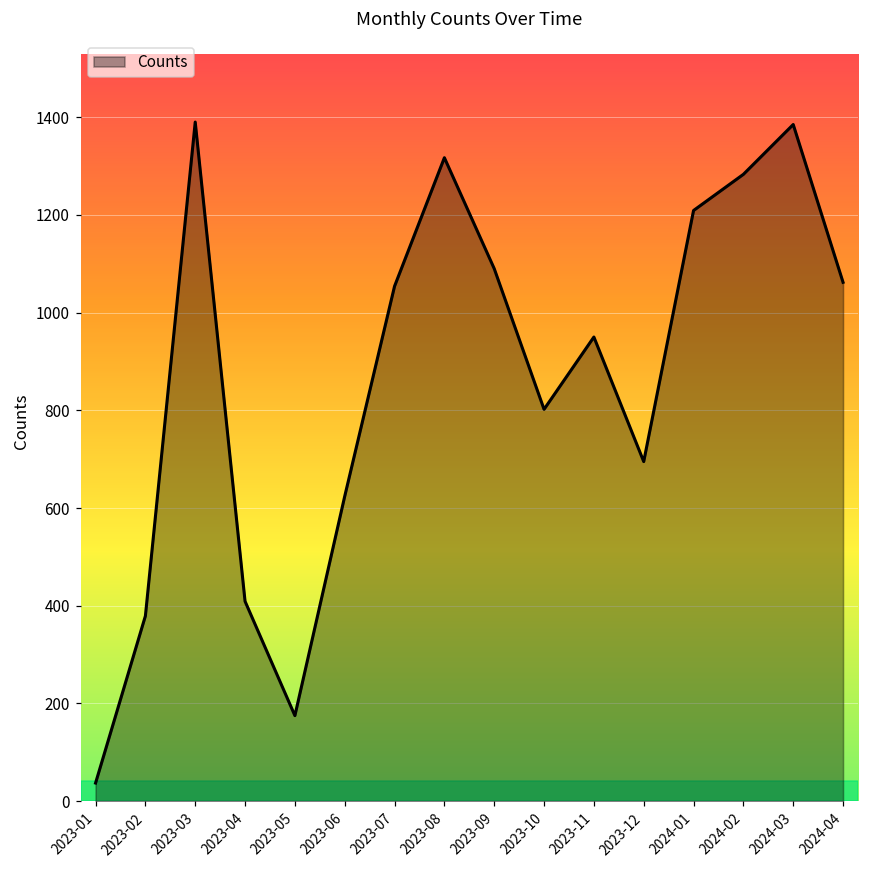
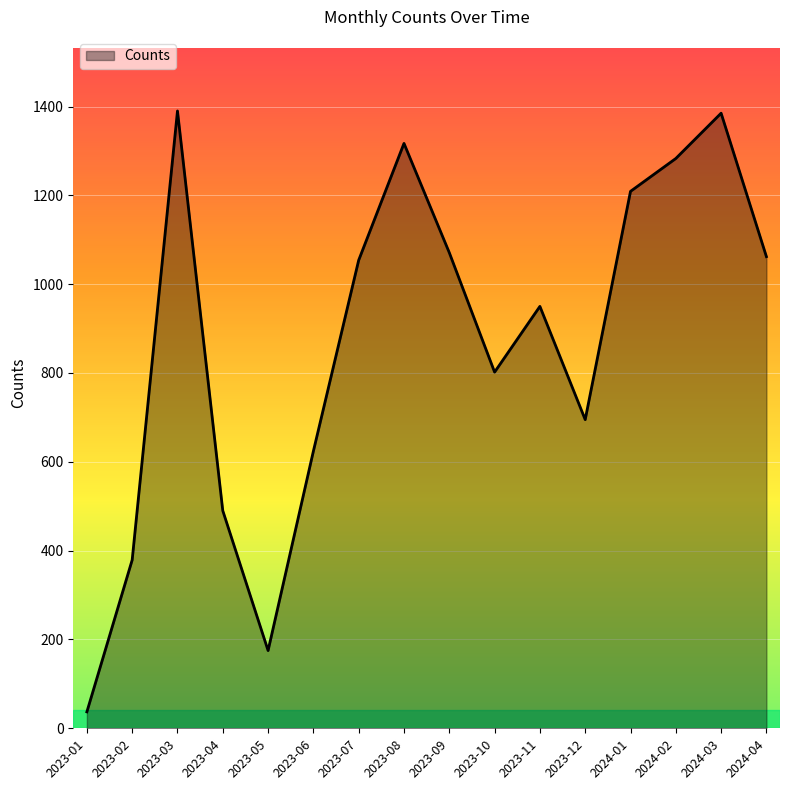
2023-04: 410 -> 490
2023-09: 1090 -> 1070
